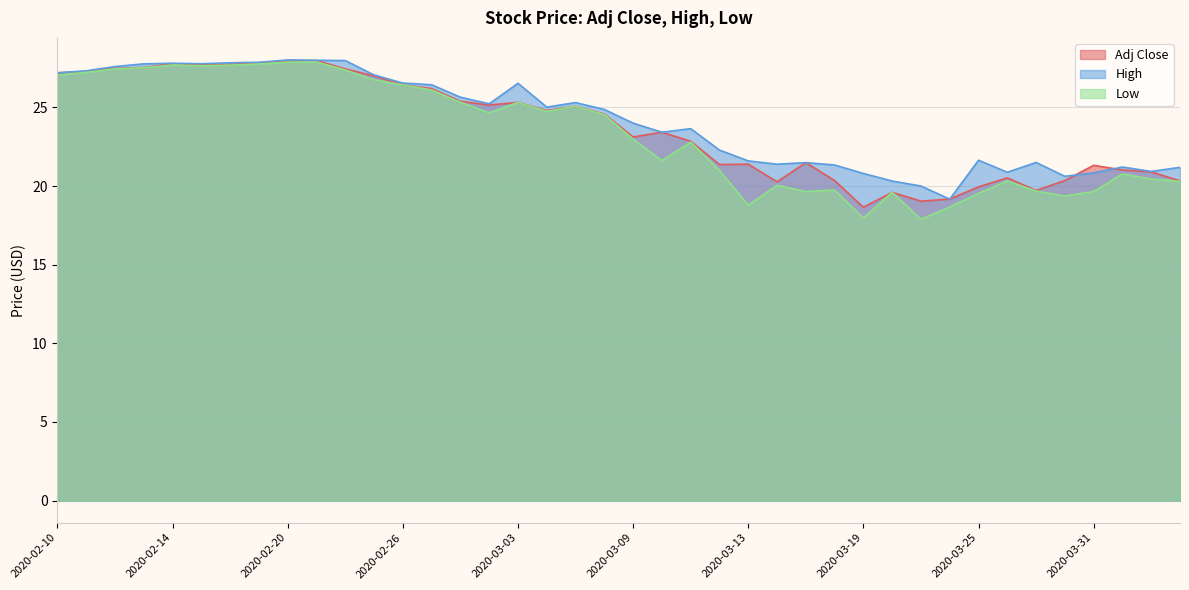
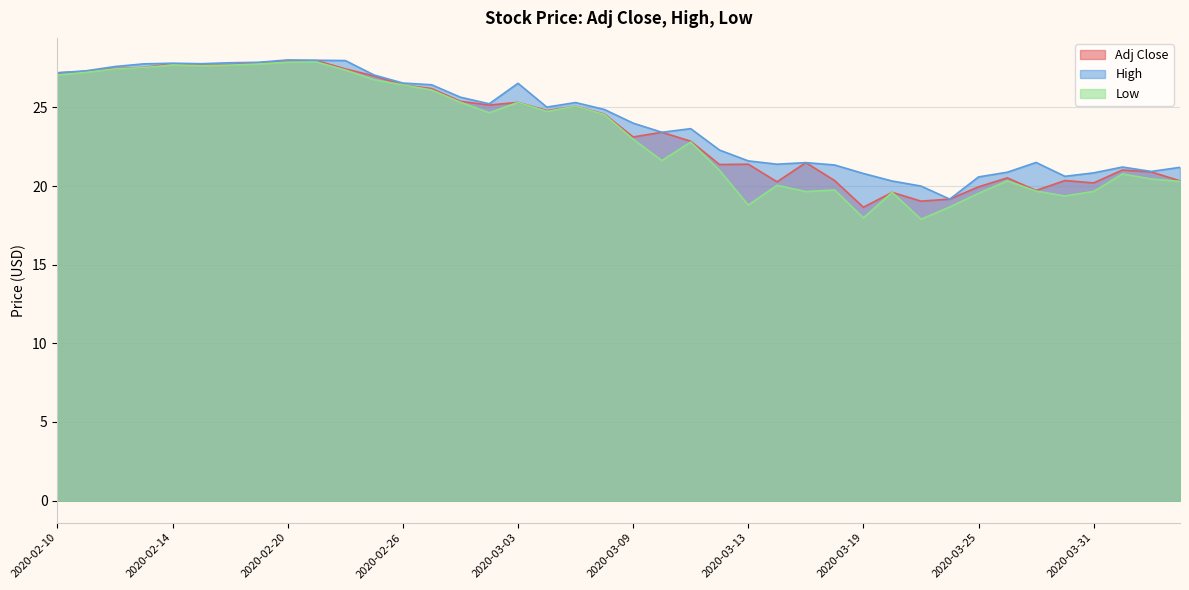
High, 2020-03-25: 21.6 -> 20.6
Adj Close, 2020-03-31: 21.3 -> 20.2
